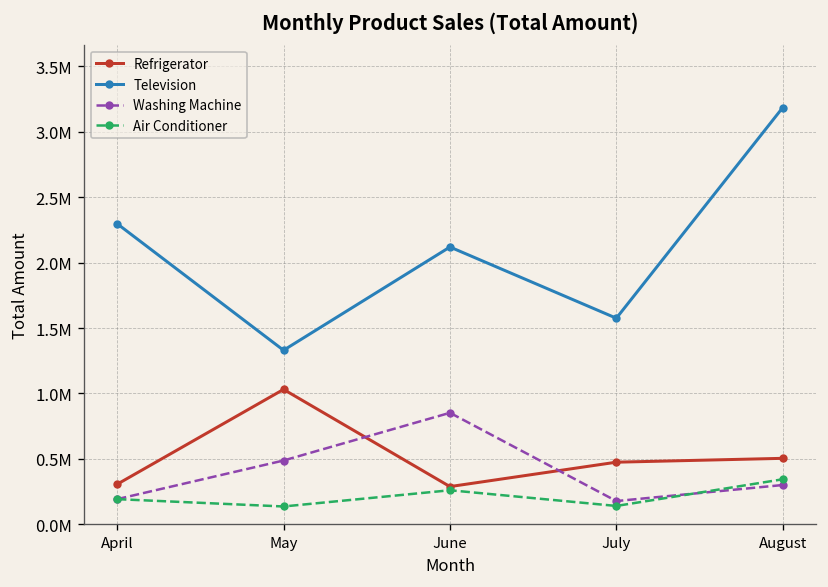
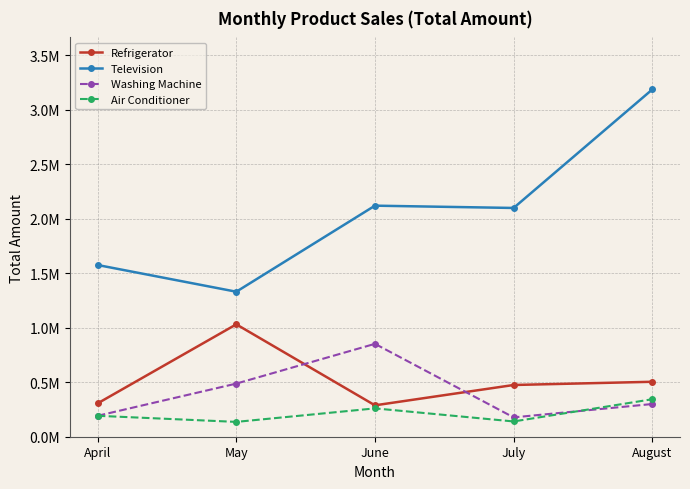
Television, April: 2300000 -> 1580000
Television, July: 1580000 -> 2100000
